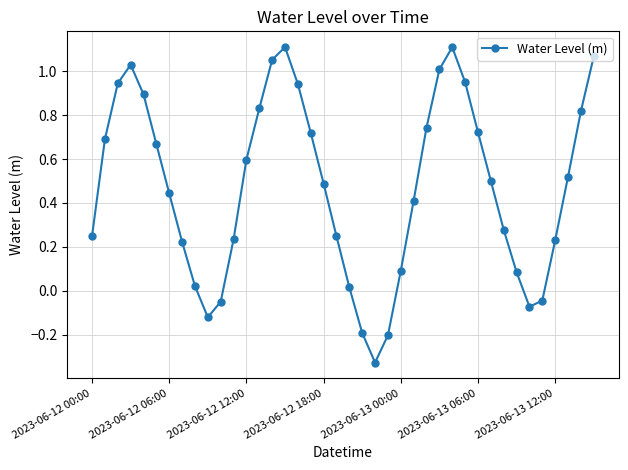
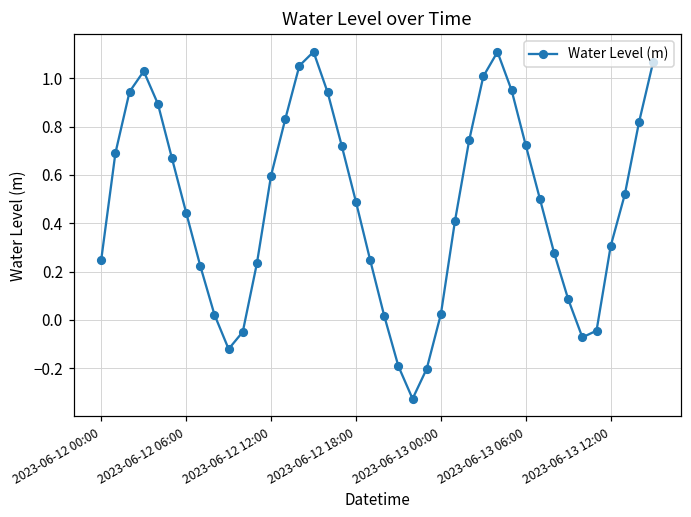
2023-06-13 00:00: 0.09 -> 0.02
2023-06-13 12:00: 0.23 -> 0.31
